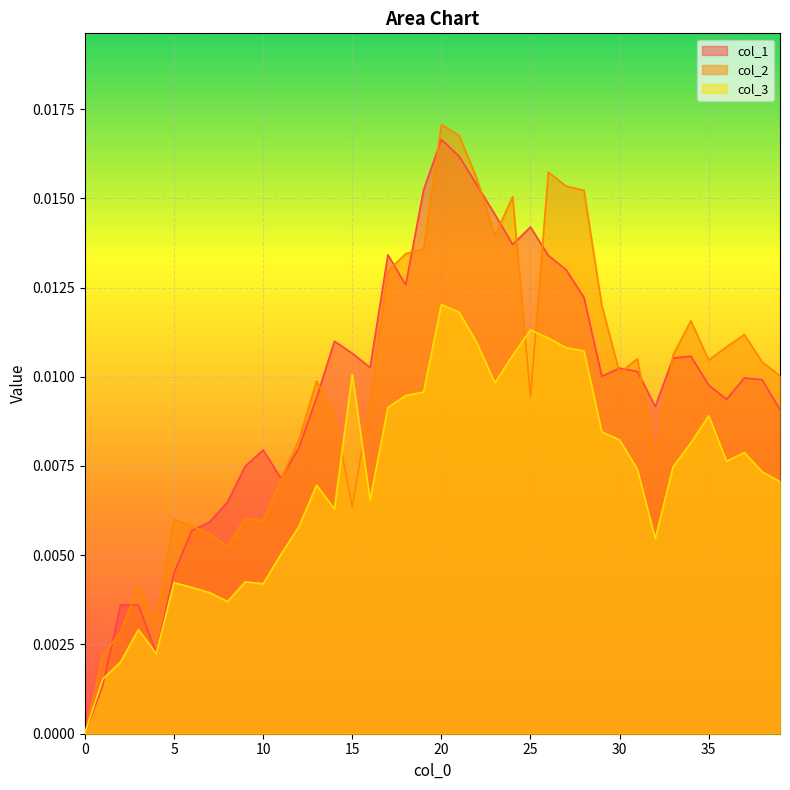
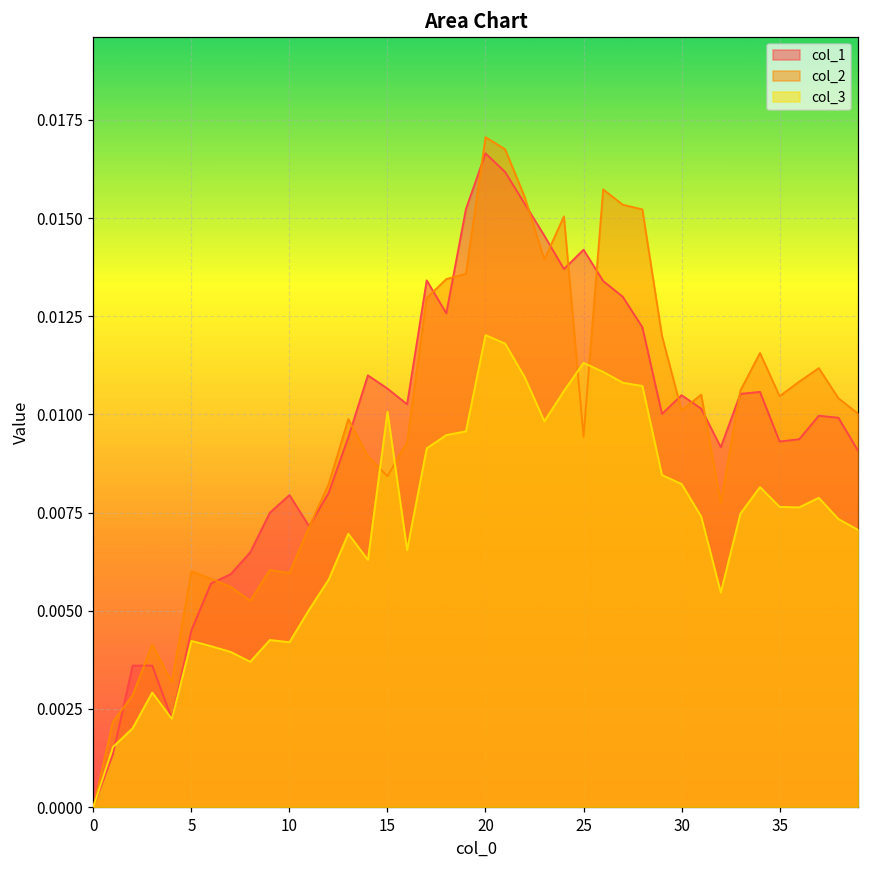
col_2, 15: 0.0064 -> 0.0084
col_1, 30: 0.0102 -> 0.0105
col_1, 35: 0.0098 -> 0.0093
col_3, 35: 0.0089 -> 0.0076
